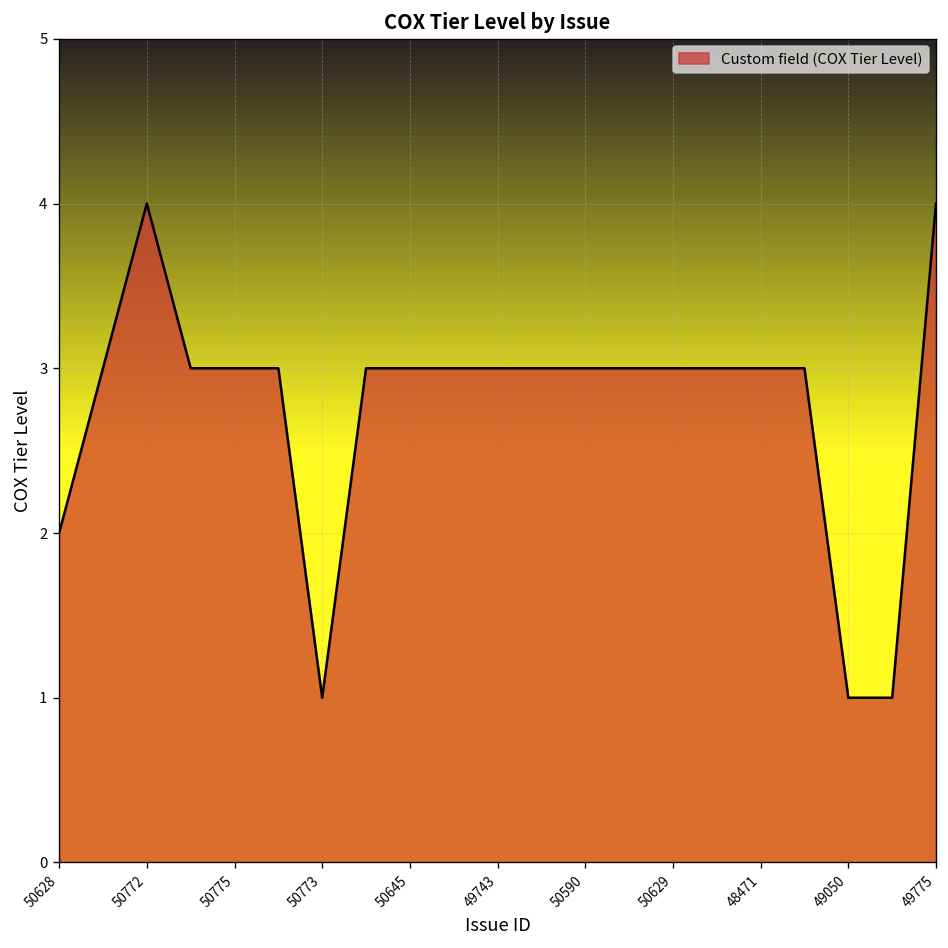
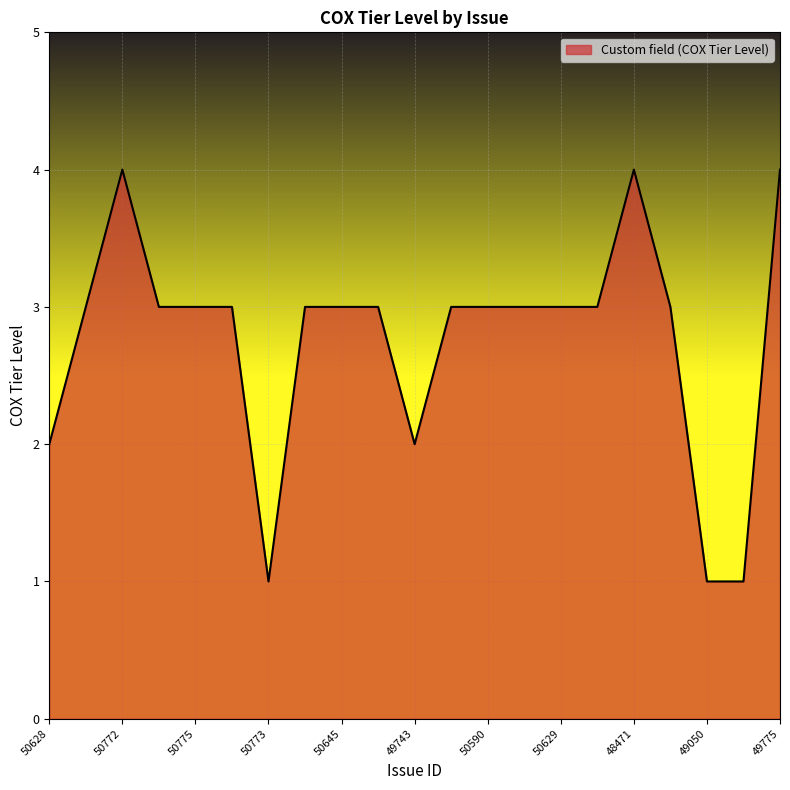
49743: 3 -> 2
48471: 3 -> 4
